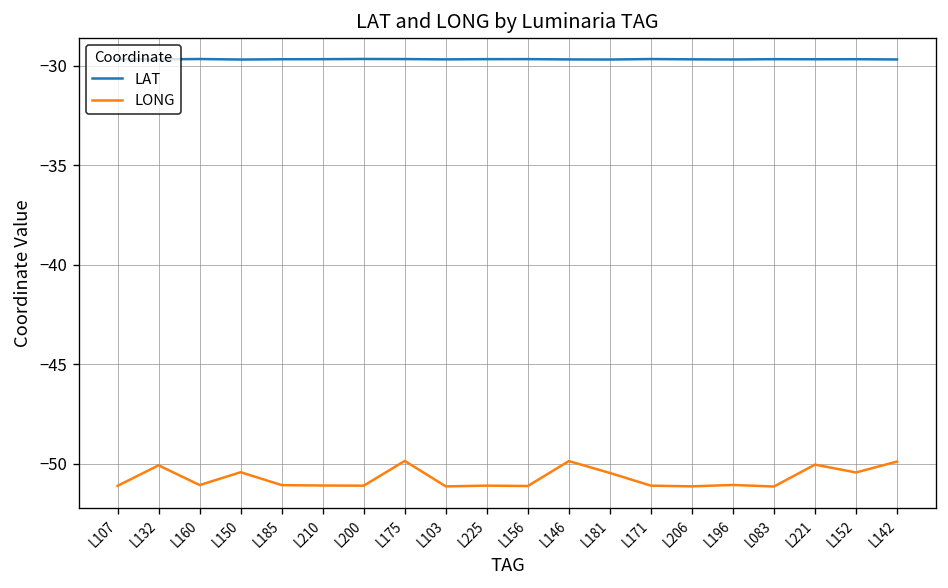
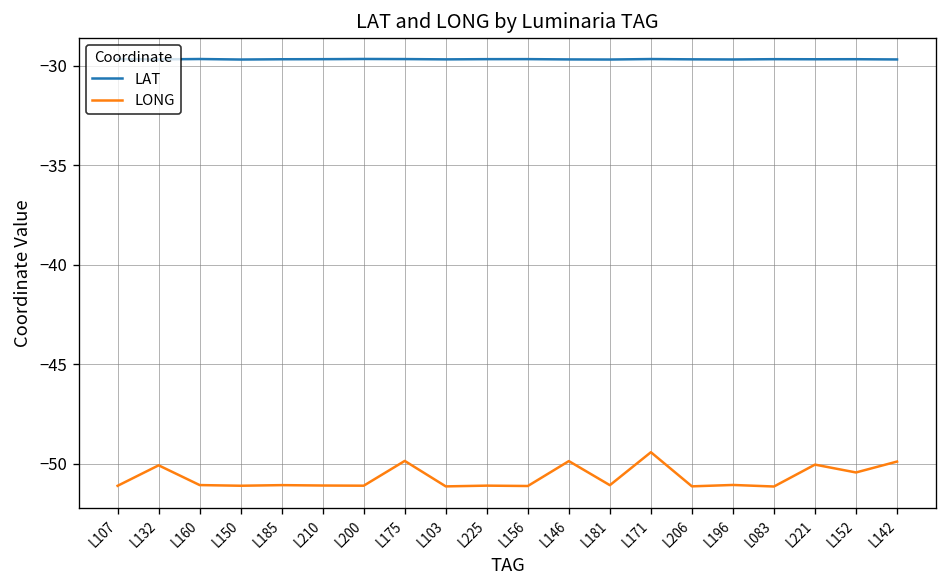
LONG, L150: -50.4 -> -51.1
LONG, L181: -50.5 -> -51.1
LONG, L171: -51.1 -> -49.4
